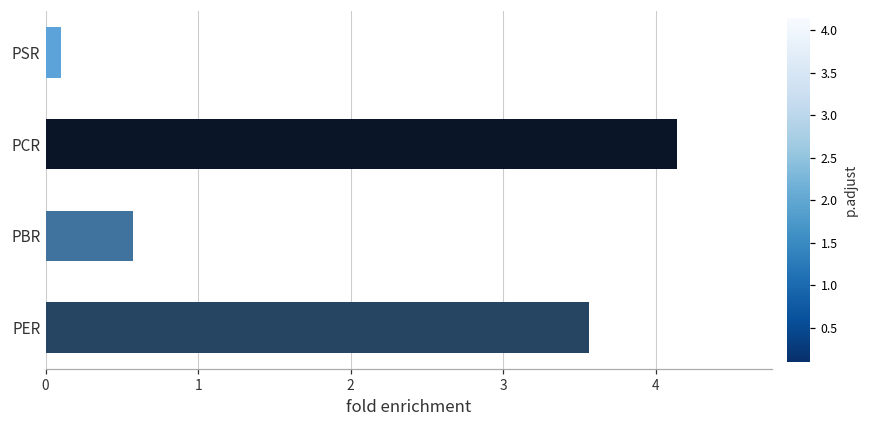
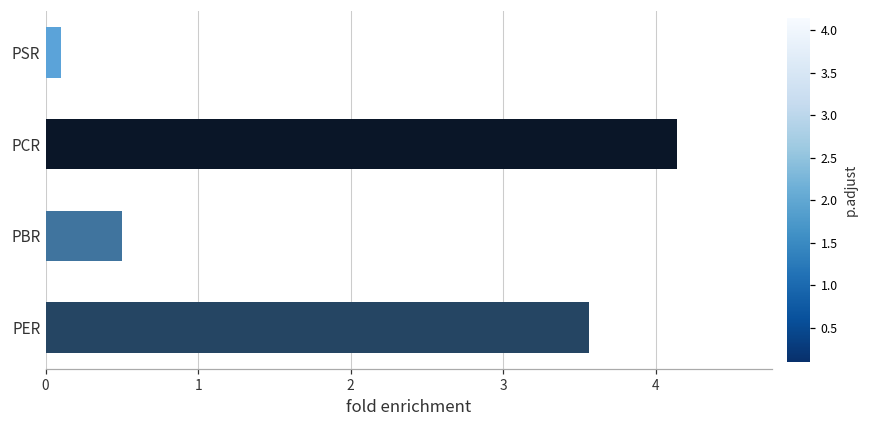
PBR: 0.57 -> 0.50
